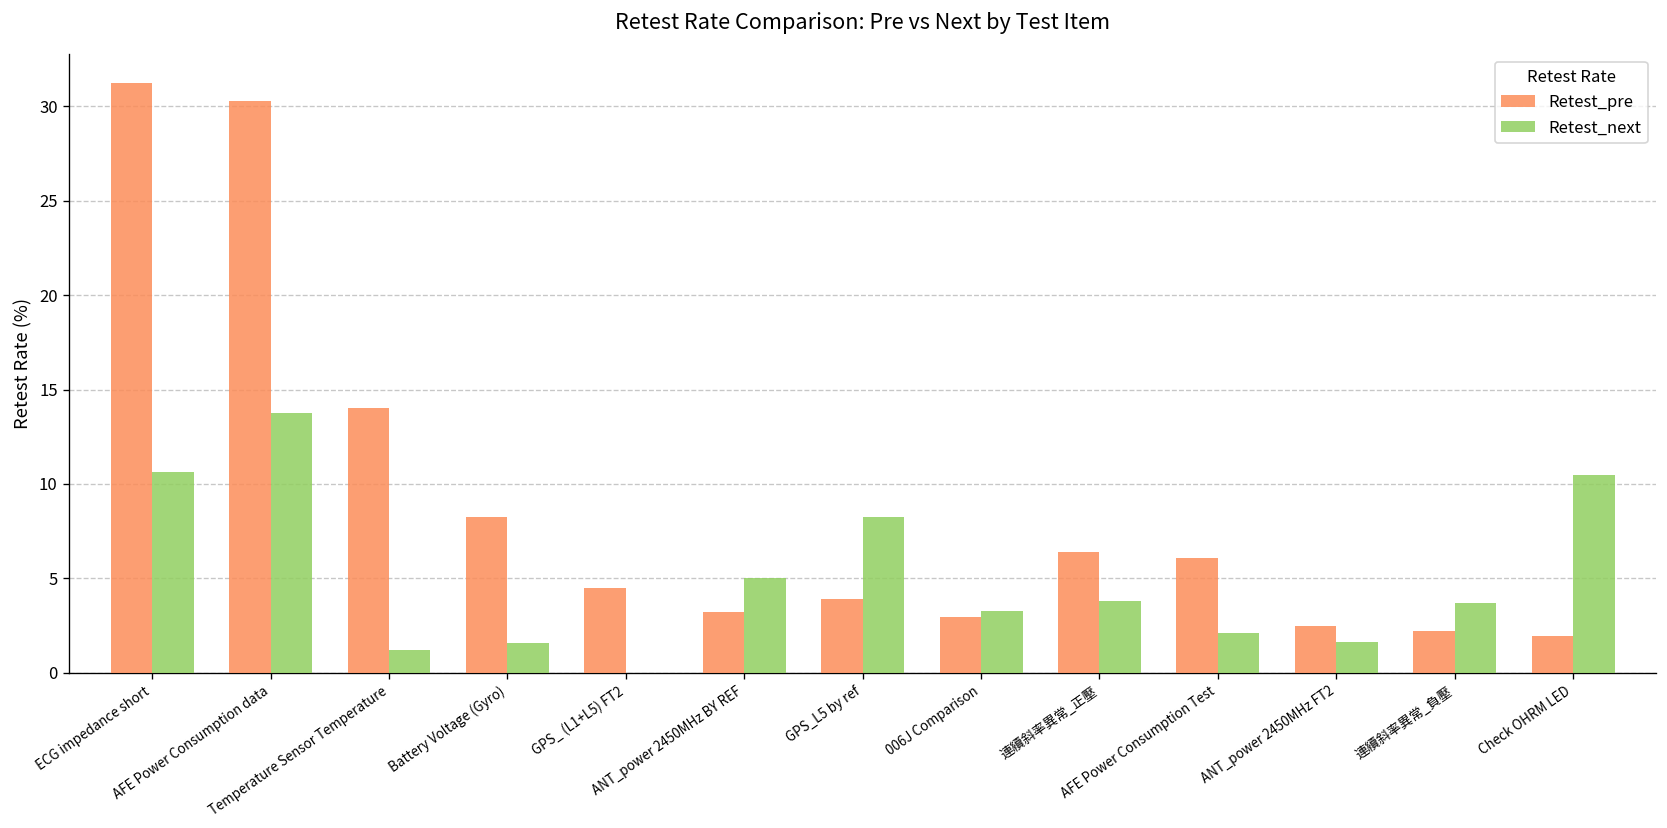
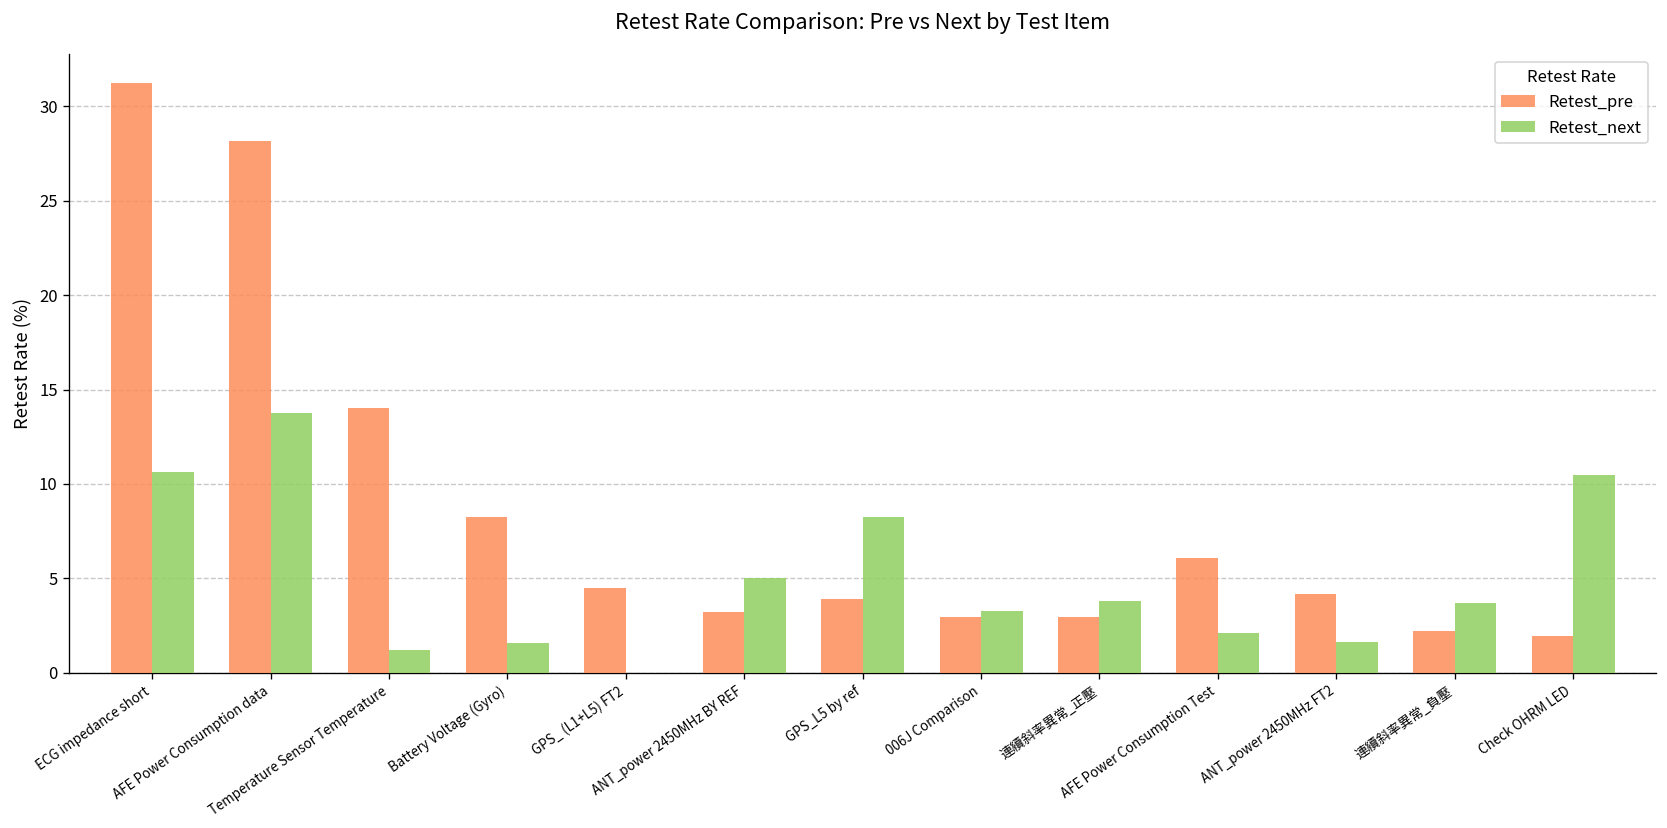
Retest_pre, AFE Power Consumption data: 30.3 -> 28.2
Retest_pre, 連續斜率異常_正壓: 6.4 -> 2.9
Retest_pre, ANT_power 2450MHz FT2: 2.5 -> 4.2
